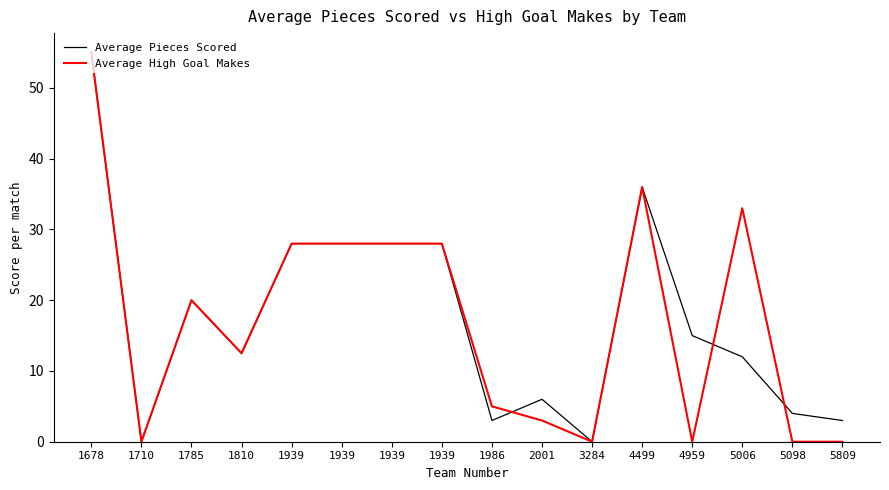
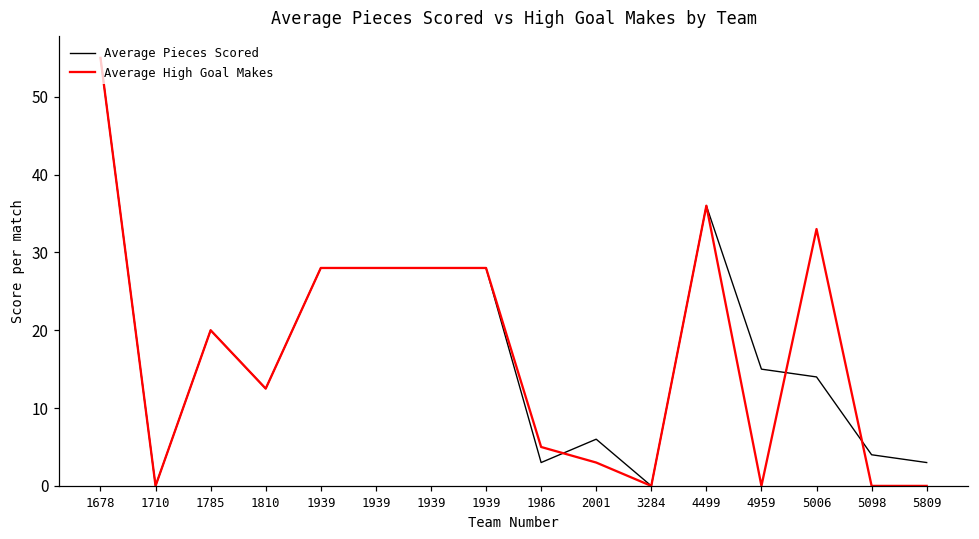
Average Pieces Scored, 5006: 12 -> 14
